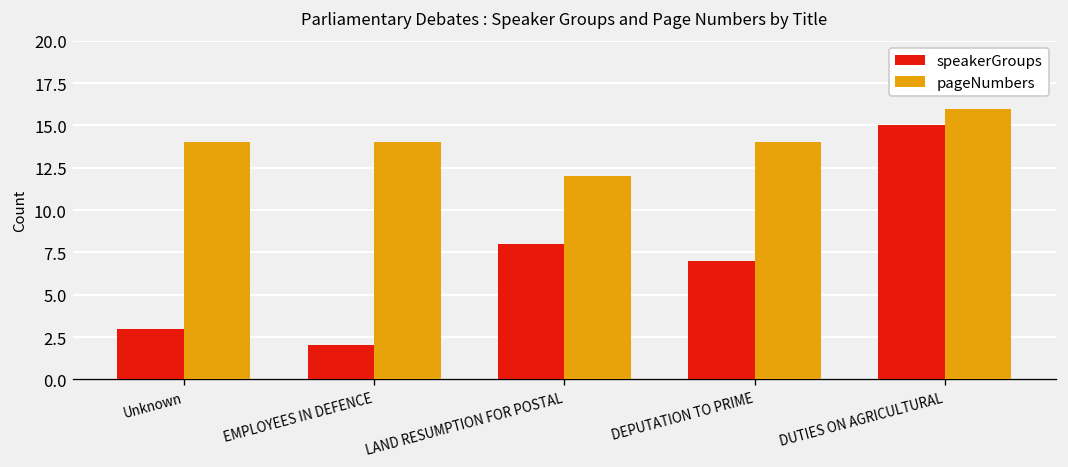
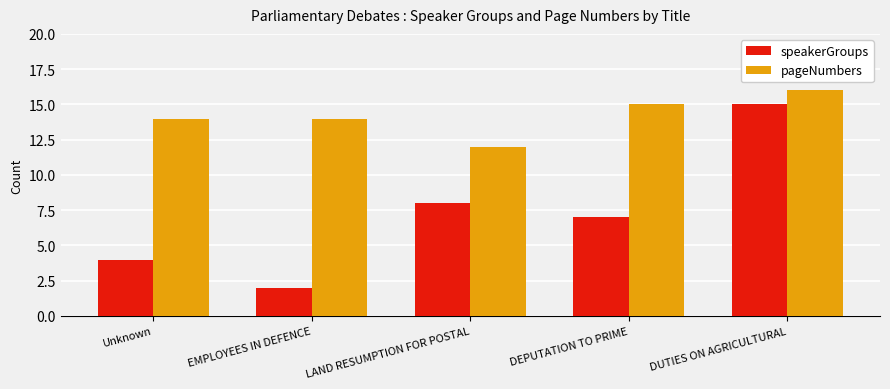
speakerGroups, Unknown: 3 -> 4
pageNumbers, DEPUTATION TO PRIME: 14 -> 15
